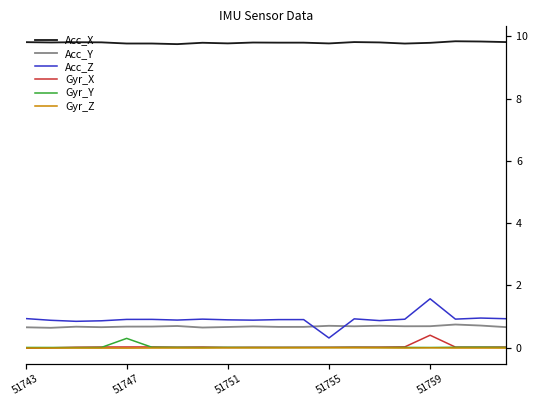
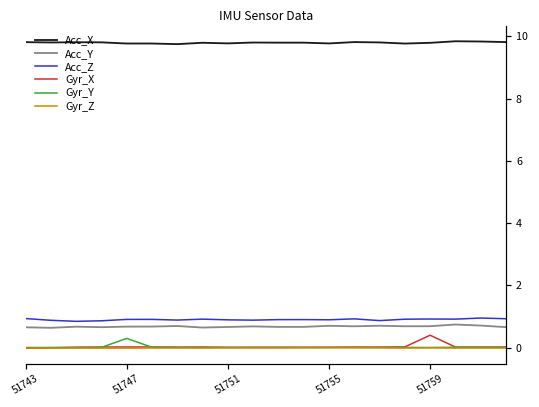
Acc_Z, 51755: 0.3 -> 0.9
Acc_Z, 51759: 1.6 -> 0.9
